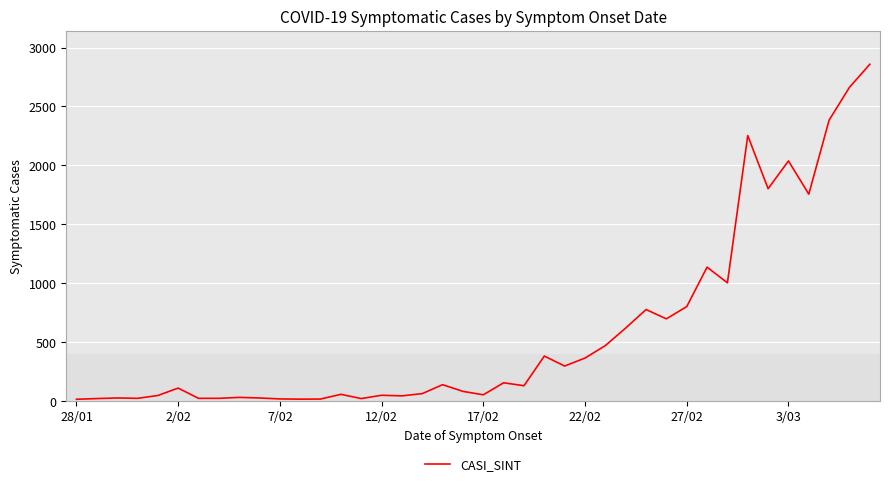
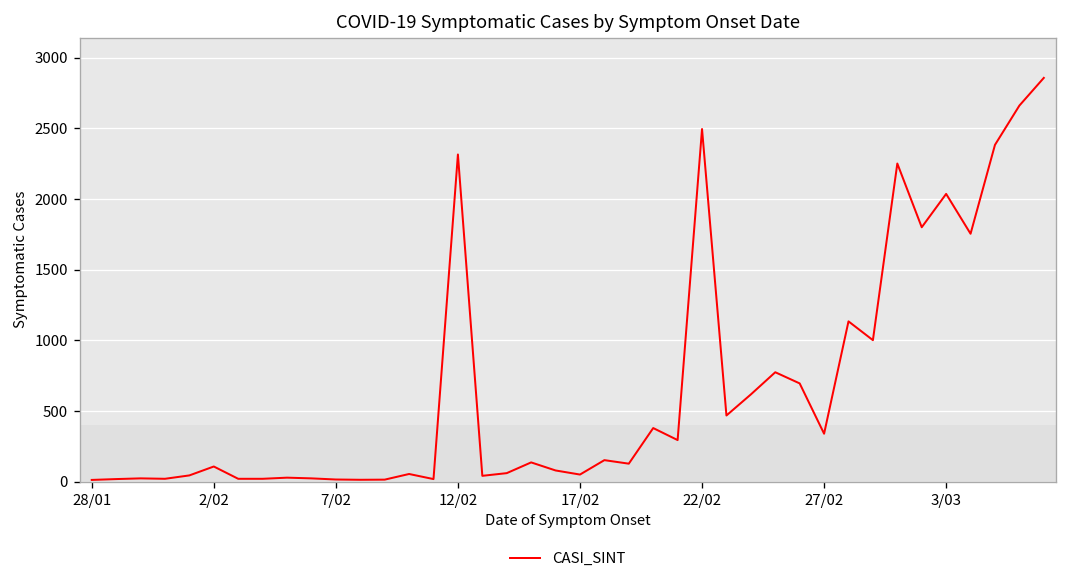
12/02: 50 -> 2320
22/02: 360 -> 2500
27/02: 800 -> 340
